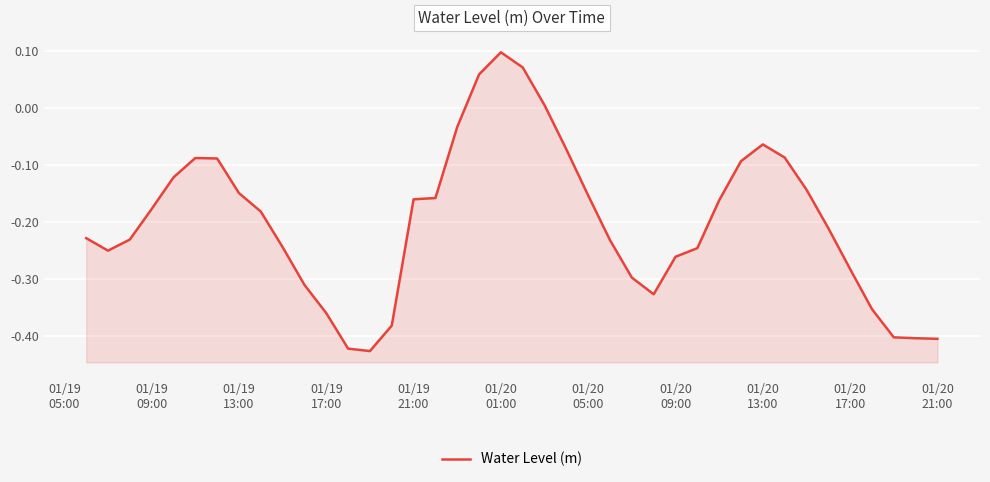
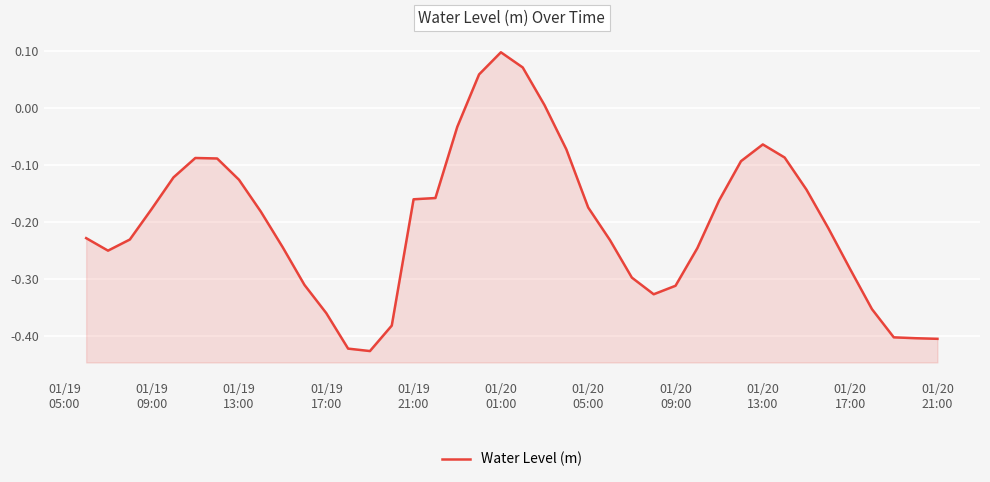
01/19 13:00: -0.15 -> -0.13
01/20 05:00: -0.15 -> -0.17
01/20 09:00: -0.26 -> -0.31
